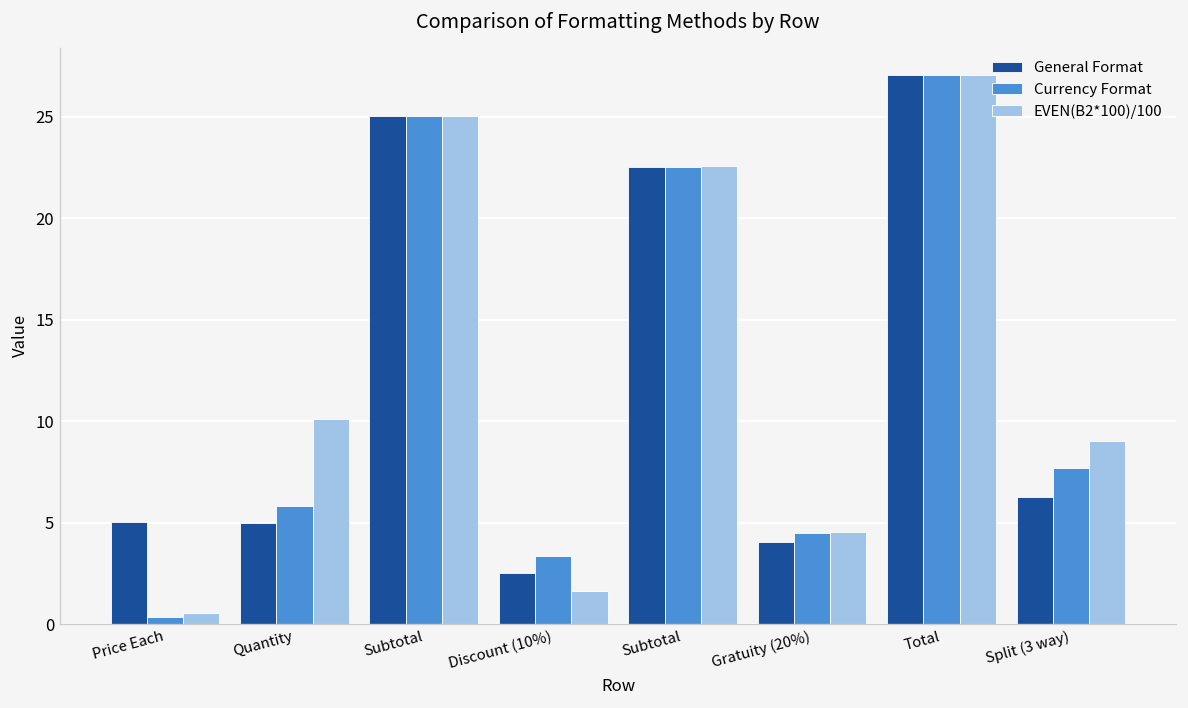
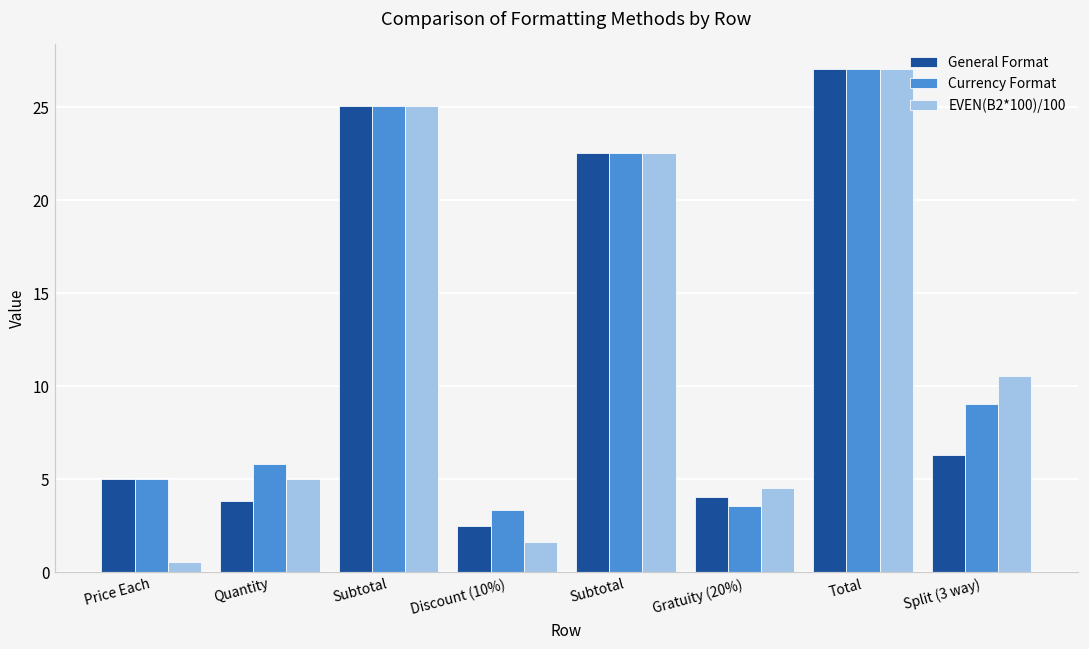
Currency Format, Price Each: 0.4 -> 5.0
General Format, Quantity: 5.0 -> 3.8
EVEN(B2*100)/100, Quantity: 10.1 -> 5.0
Currency Format, Gratuity (20%): 4.5 -> 3.6
Currency Format, Split (3 way): 7.7 -> 9.0
EVEN(B2*100)/100, Split (3 way): 9.0 -> 10.6
